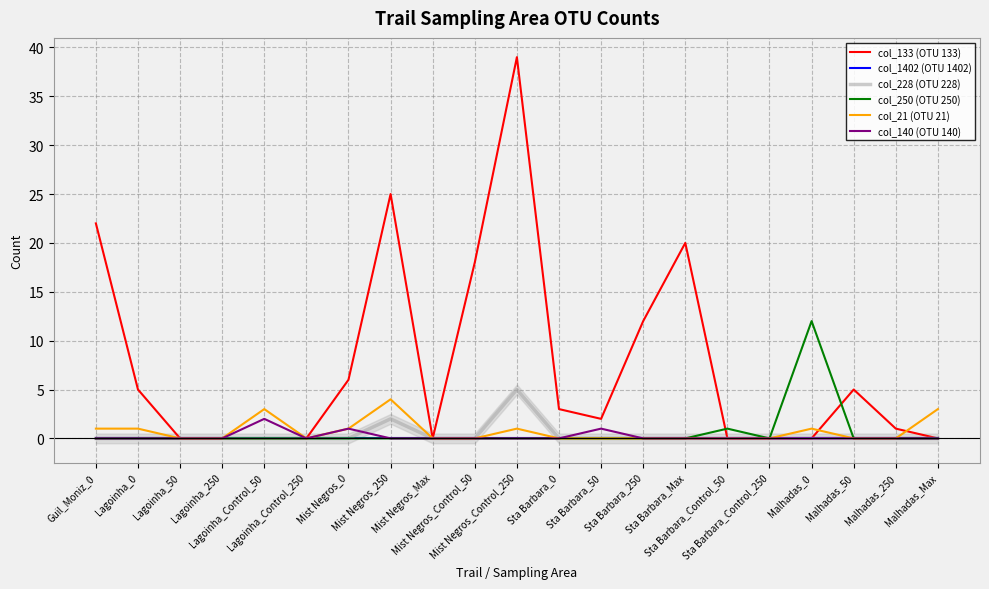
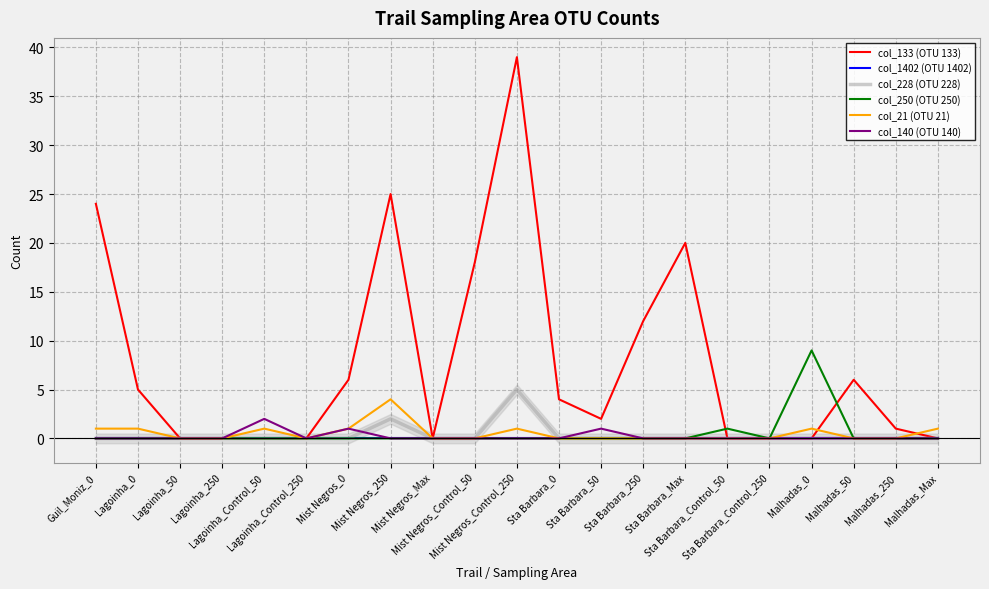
col_133 (OTU 133), Guil_Moniz_0: 22 -> 24
col_21 (OTU 21), Lagoinha_Control_50: 3 -> 1
col_133 (OTU 133), Sta Barbara_0: 3 -> 4
col_250 (OTU 250), Malhadas_0: 12 -> 9
col_133 (OTU 133), Malhadas_50: 5 -> 6
col_21 (OTU 21), Malhadas_Max: 3 -> 1
